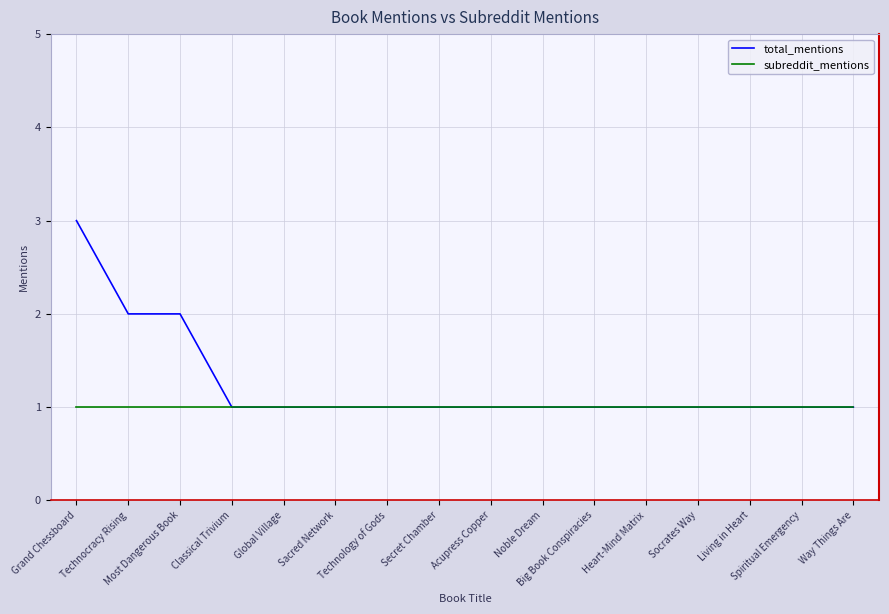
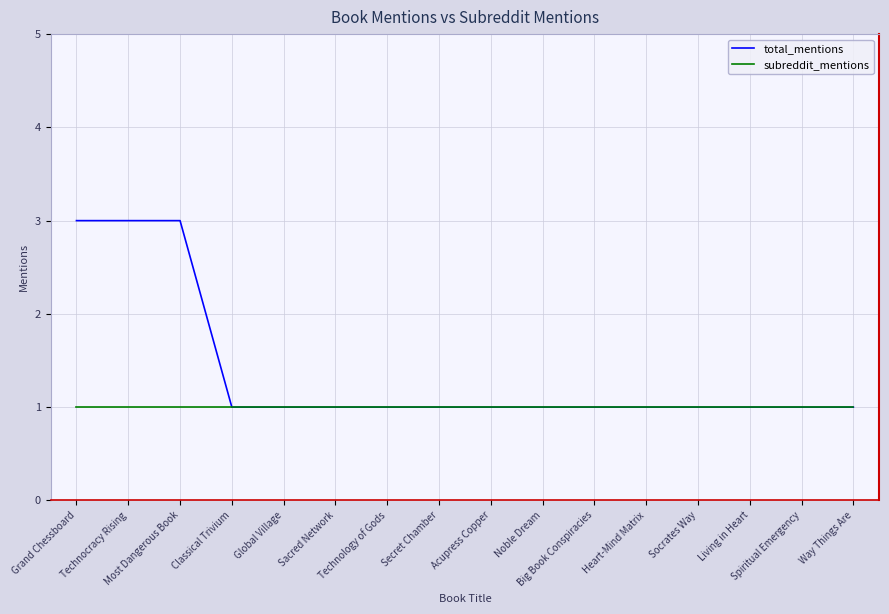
total_mentions, Technocracy Rising: 2 -> 3
total_mentions, Most Dangerous Book: 2 -> 3
